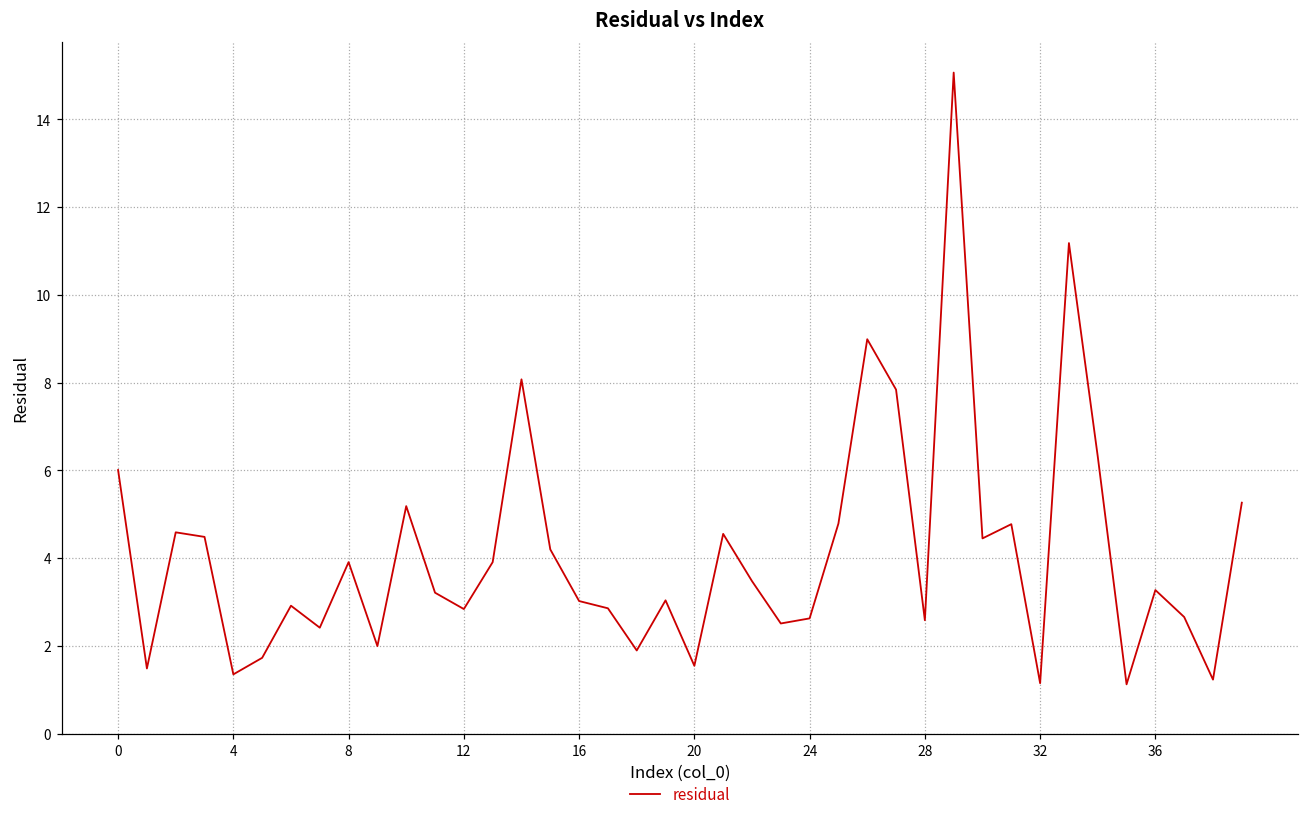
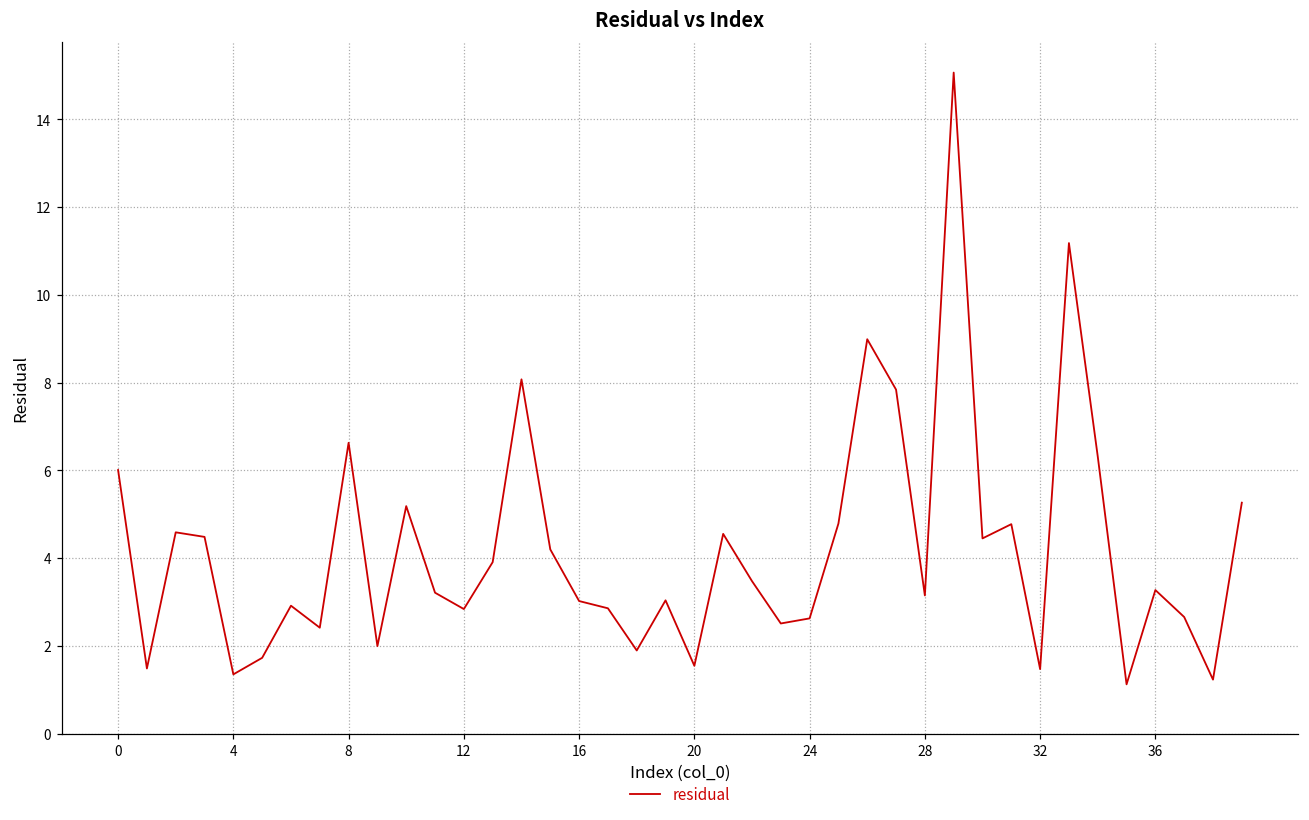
8: 3.9 -> 6.6
28: 2.6 -> 3.1
32: 1.1 -> 1.5
